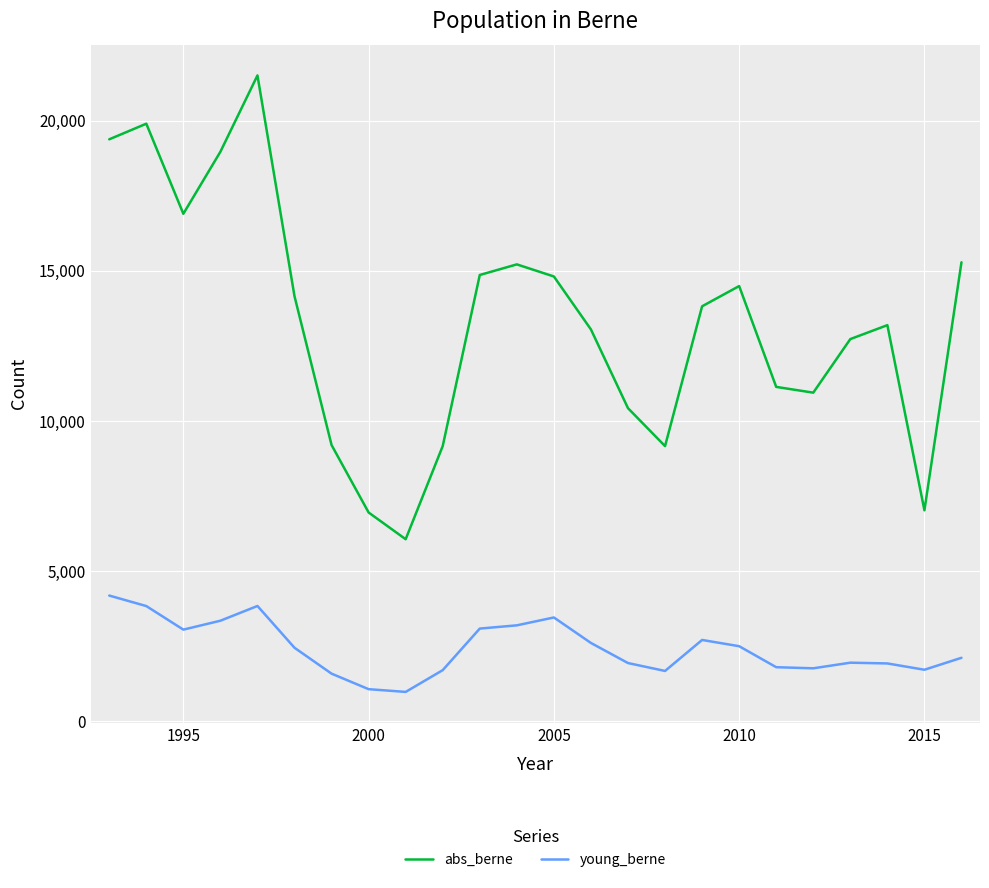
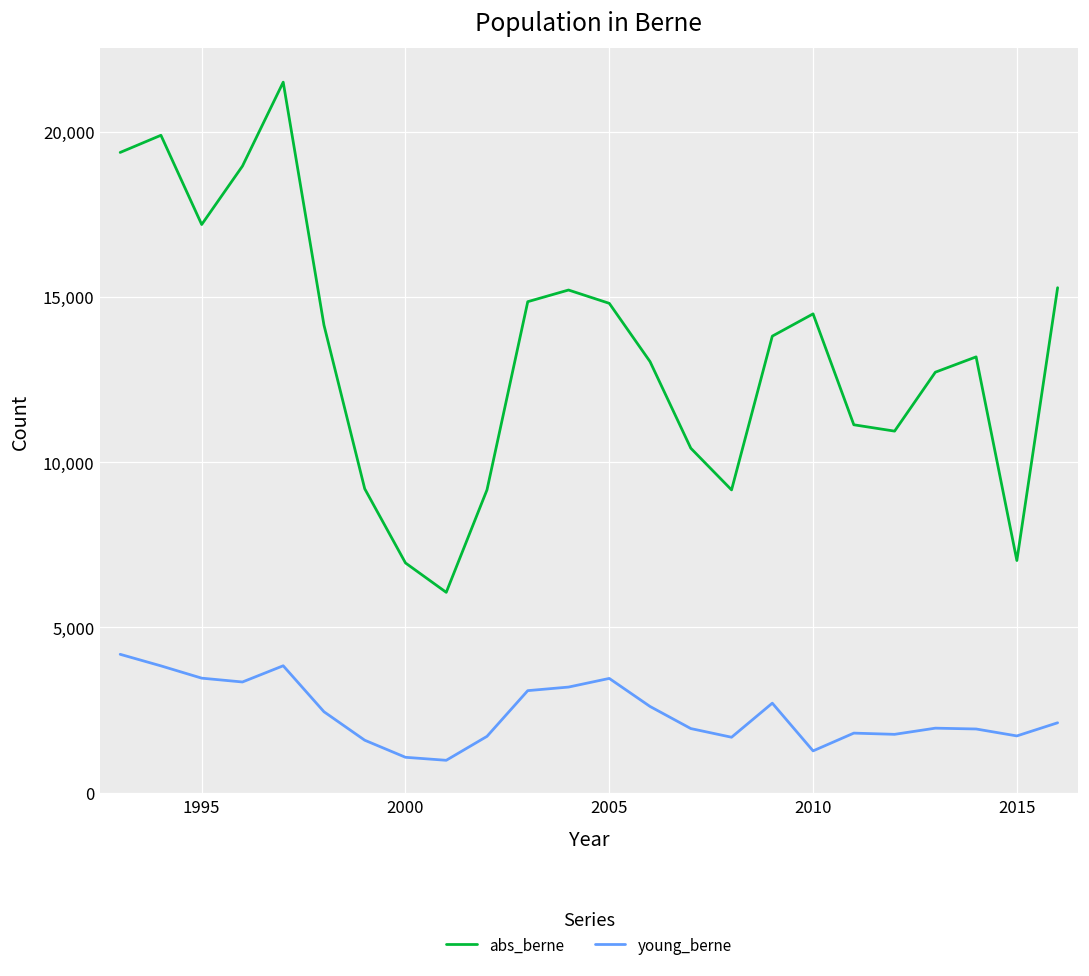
abs_berne, 1995: 16,900 -> 17,200
young_berne, 1995: 3,000 -> 3,500
young_berne, 2010: 2,500 -> 1,300
